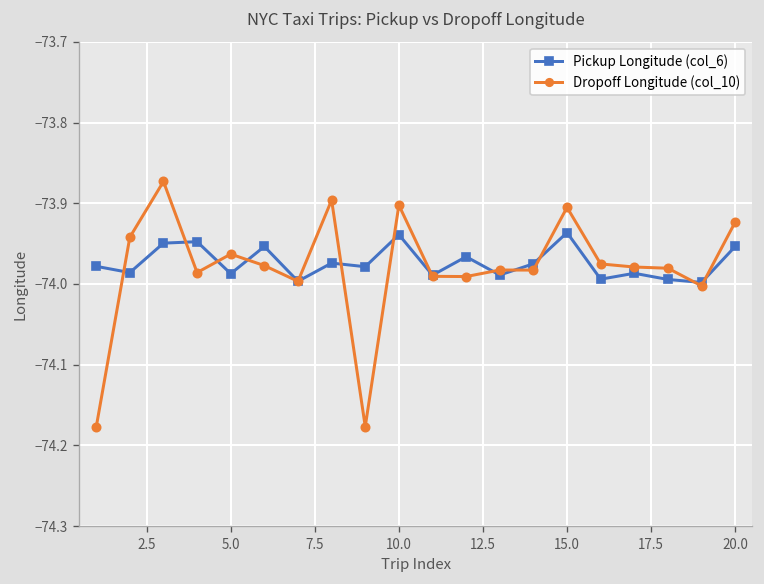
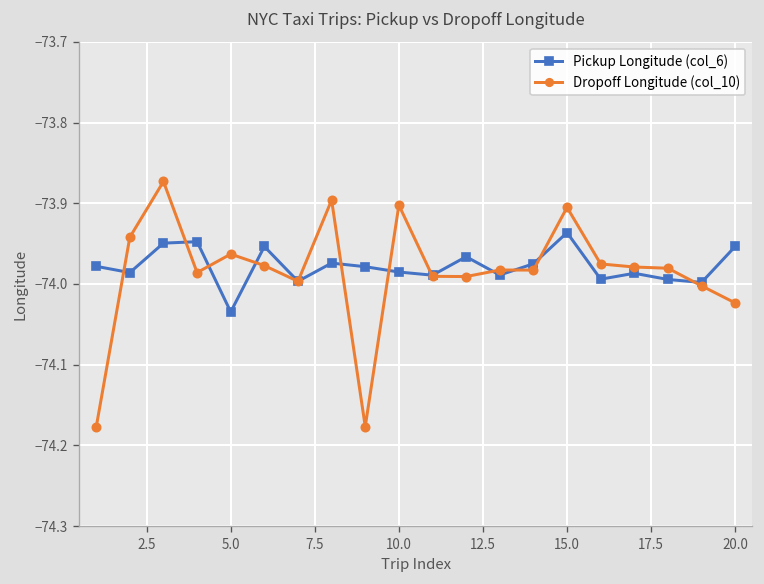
Pickup Longitude (col_6), 5.0: -73.99 -> -74.03
Pickup Longitude (col_6), 10.0: -73.94 -> -73.99
Dropoff Longitude (col_10), 20.0: -73.92 -> -74.02
